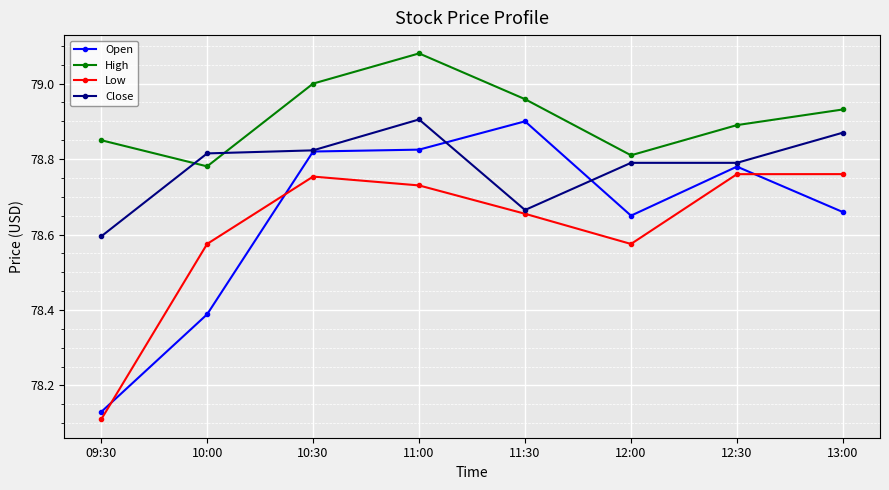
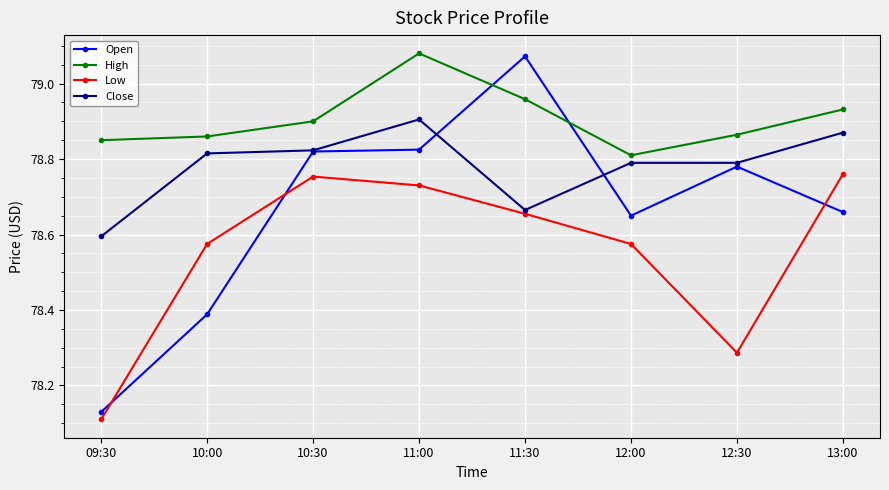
High, 10:00: 78.78 -> 78.86
High, 10:30: 79.0 -> 78.9
Open, 11:30: 78.90 -> 79.07
High, 12:30: 78.89 -> 78.86
Low, 12:30: 78.76 -> 78.29
